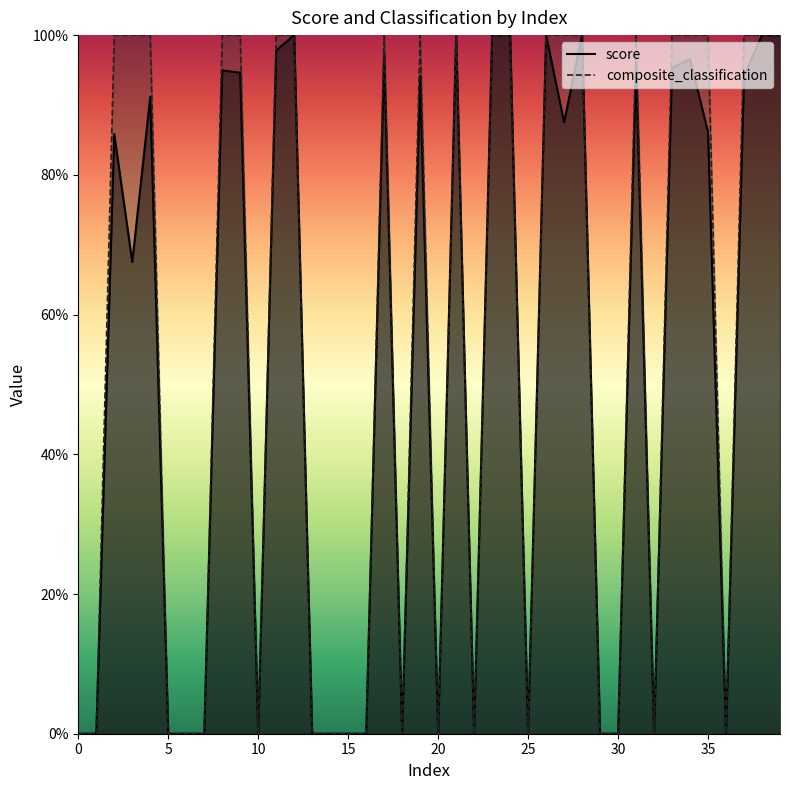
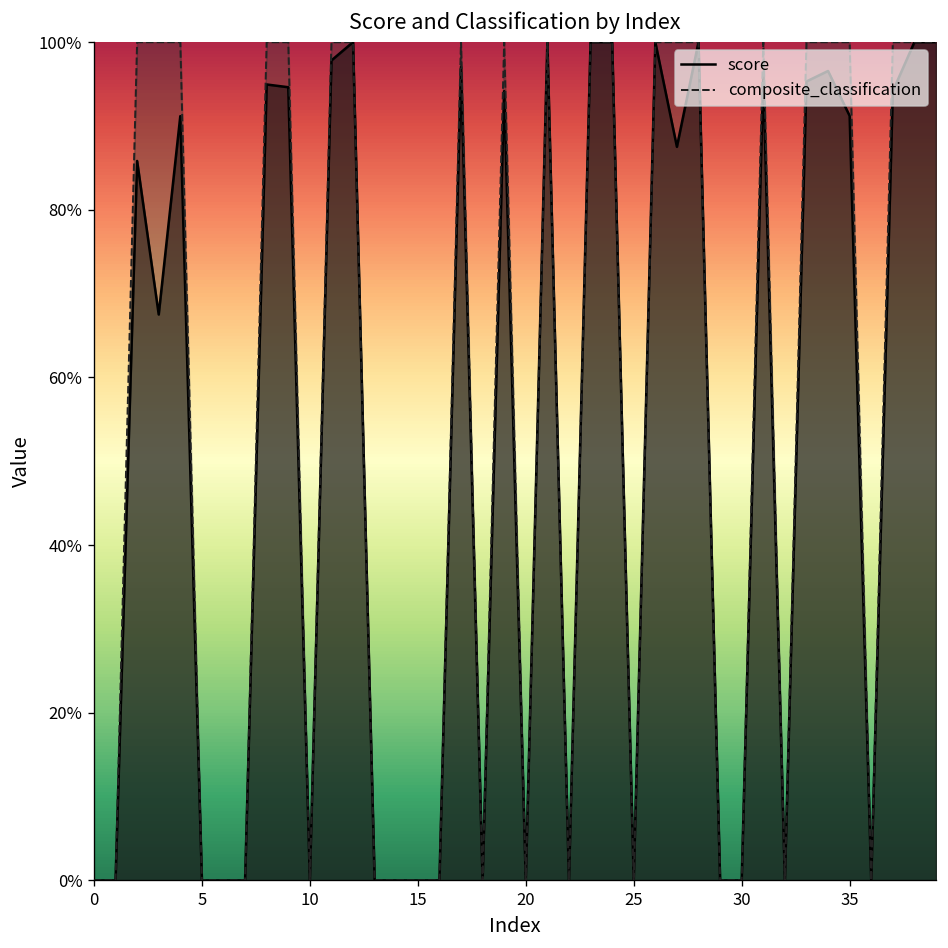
score, 35: 86% -> 91%
